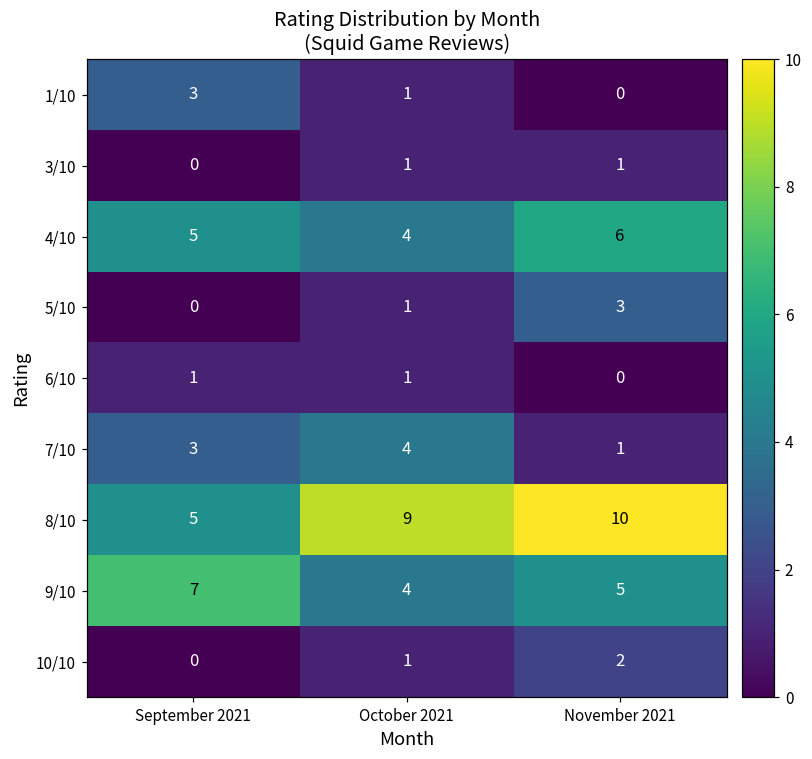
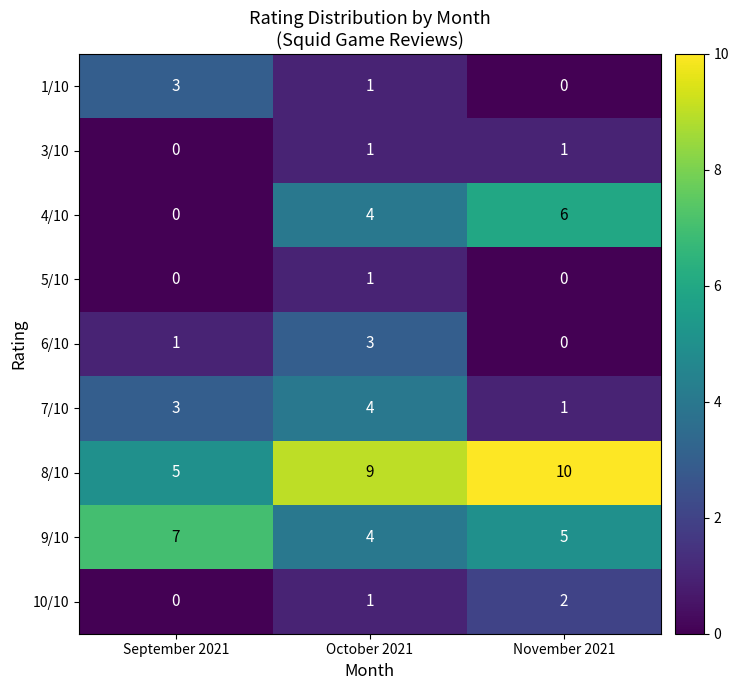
4/10, September 2021: 5 -> 0
5/10, November 2021: 3 -> 0
6/10, October 2021: 1 -> 3
